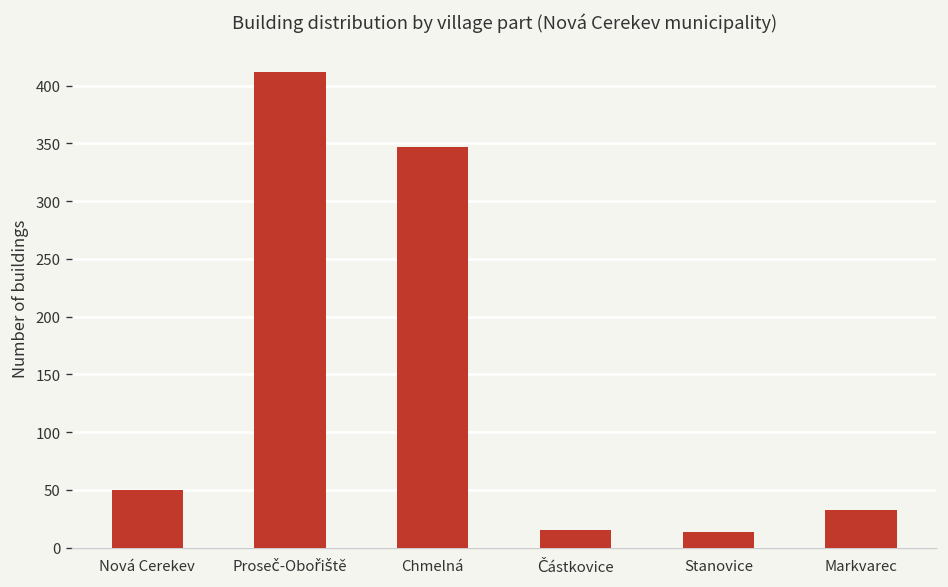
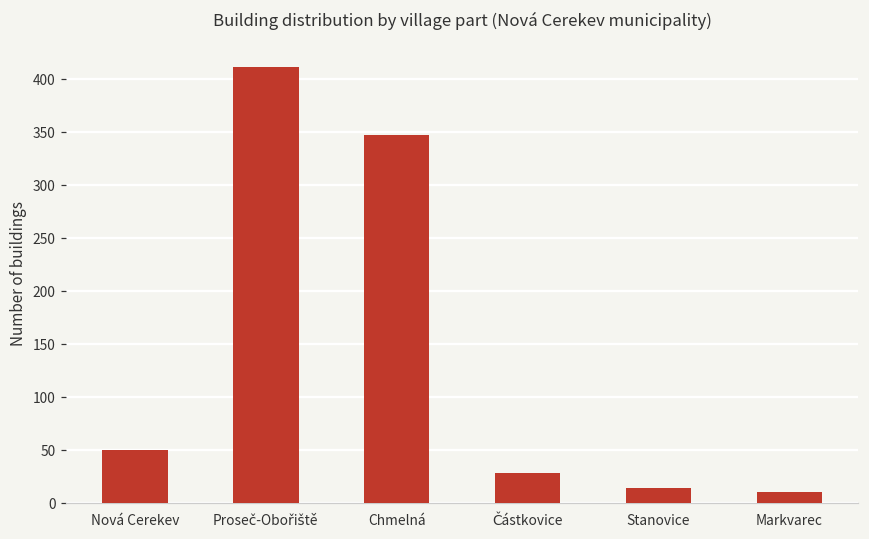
Částkovice: 20 -> 30
Markvarec: 30 -> 10
